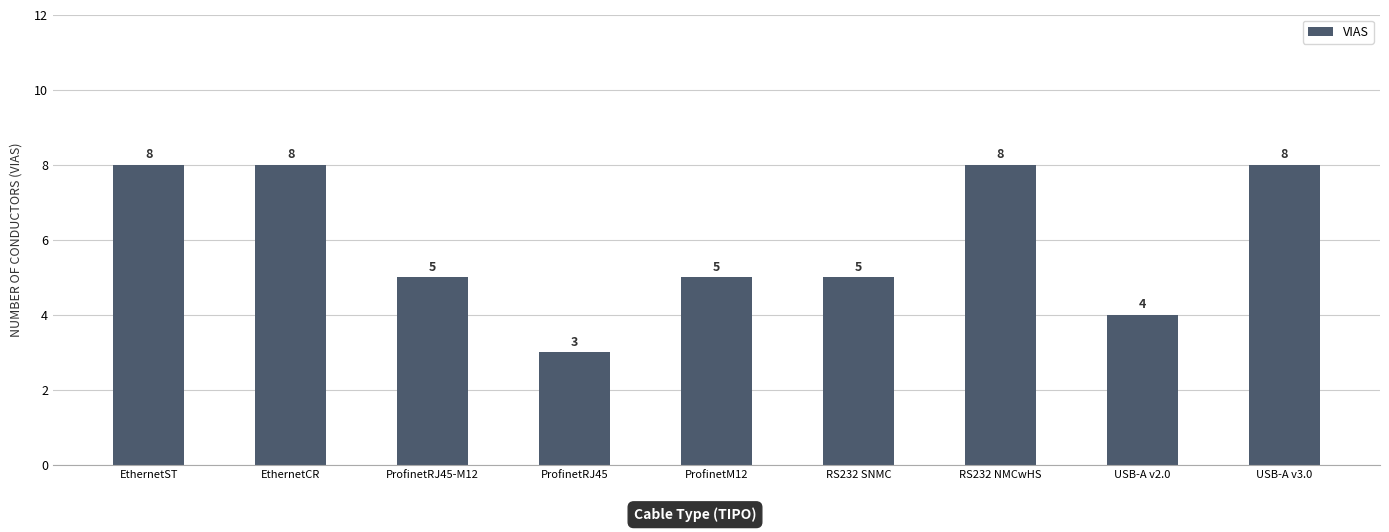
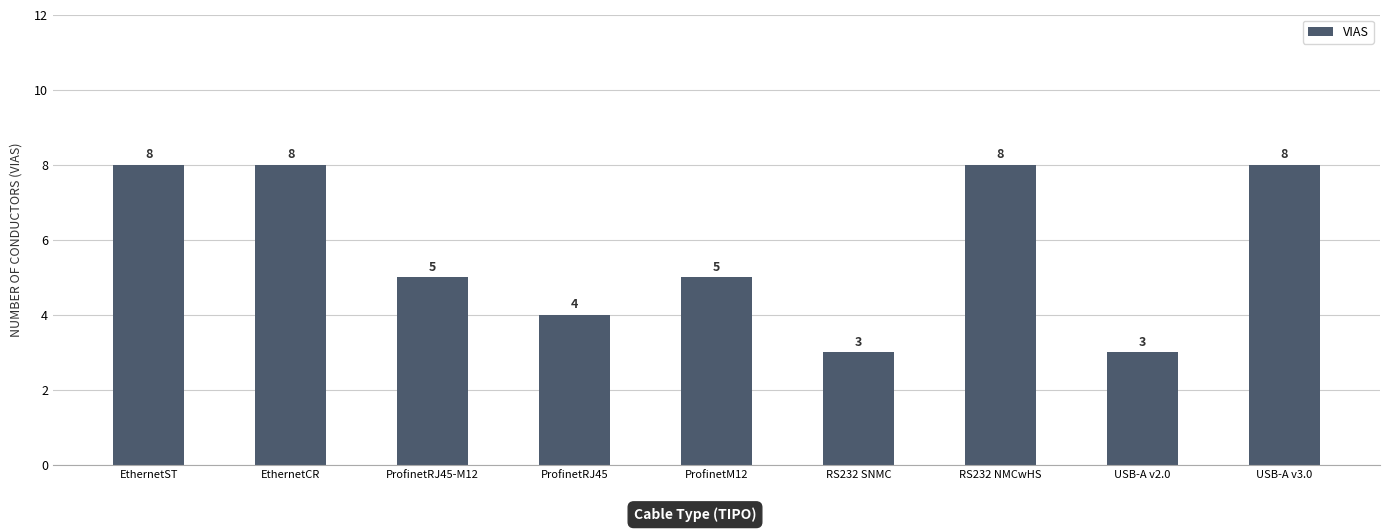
ProfinetRJ45: 3 -> 4
RS232 SNMC: 5 -> 3
USB-A v2.0: 4 -> 3
